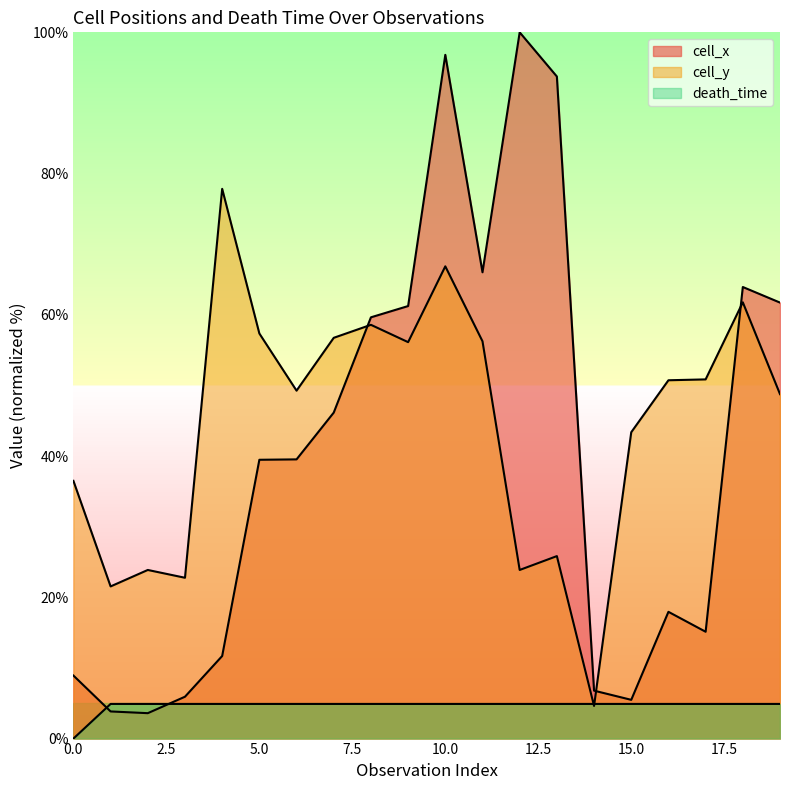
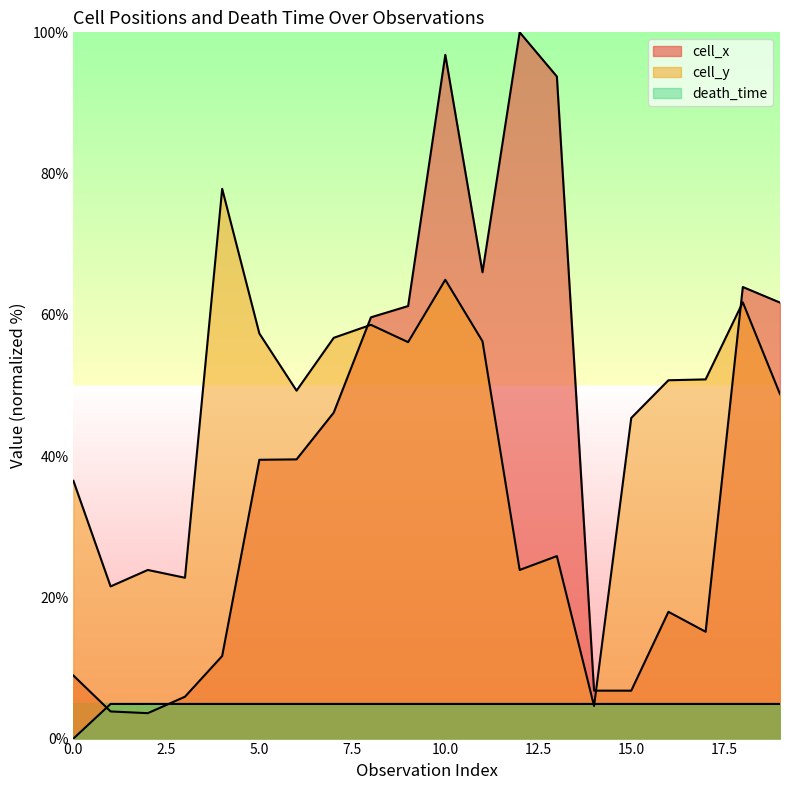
cell_y, 10.0: 67% -> 65%
cell_x, 15.0: 5% -> 7%
cell_y, 15.0: 43% -> 45%
